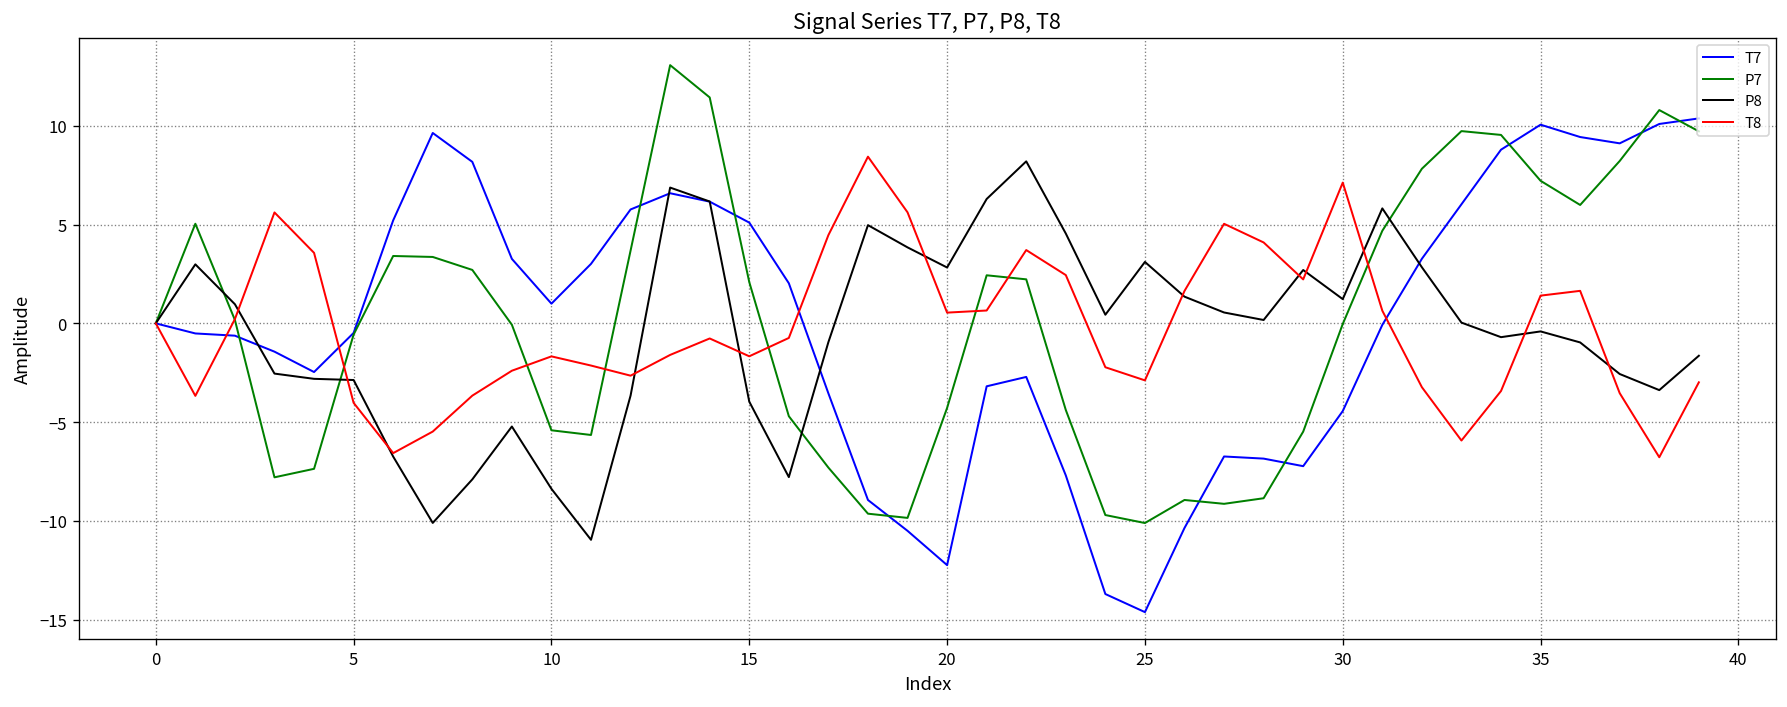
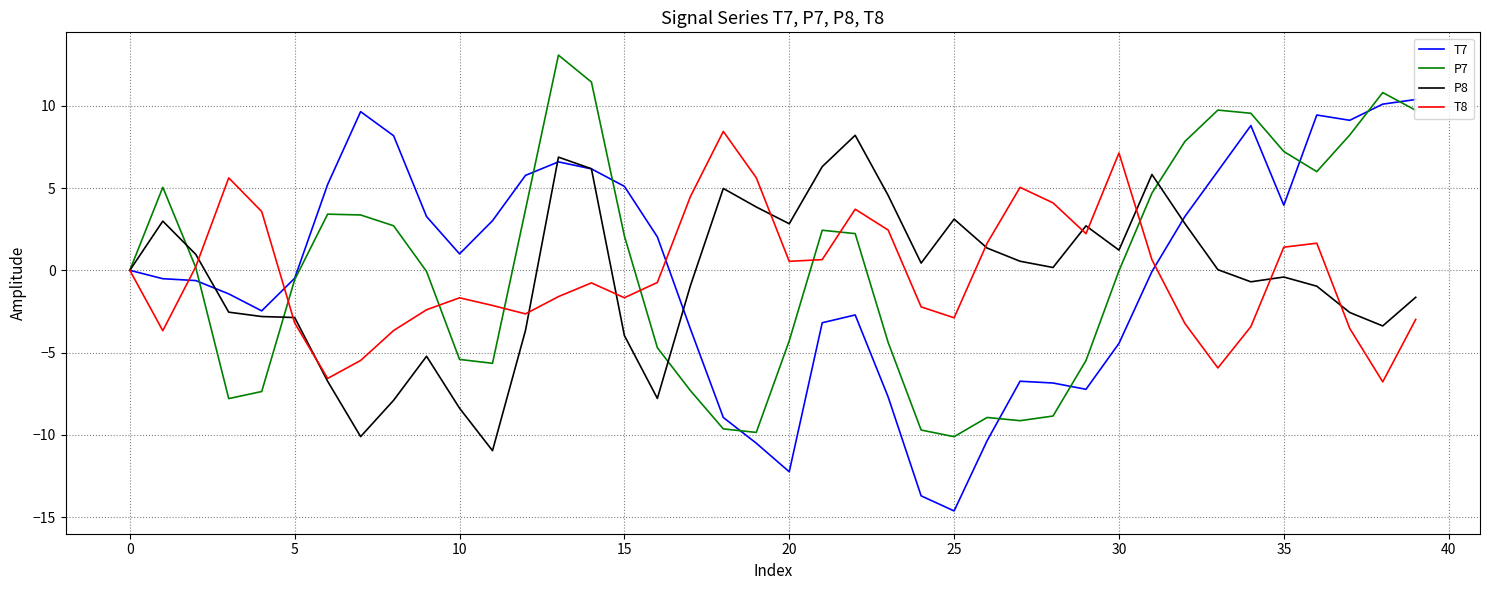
T8, 5: -4.0 -> -3.2
T7, 35: 10.1 -> 4.0
